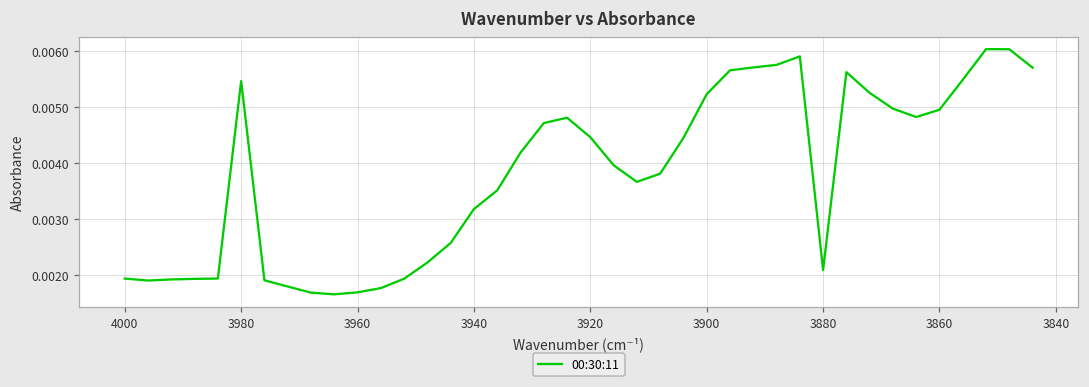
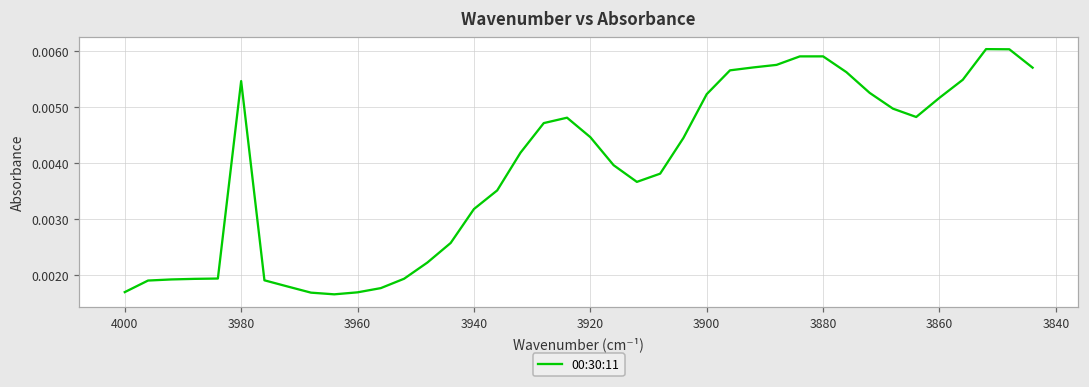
4000: 0.0019 -> 0.0017
3880: 0.0021 -> 0.0059
3860: 0.0050 -> 0.0052
